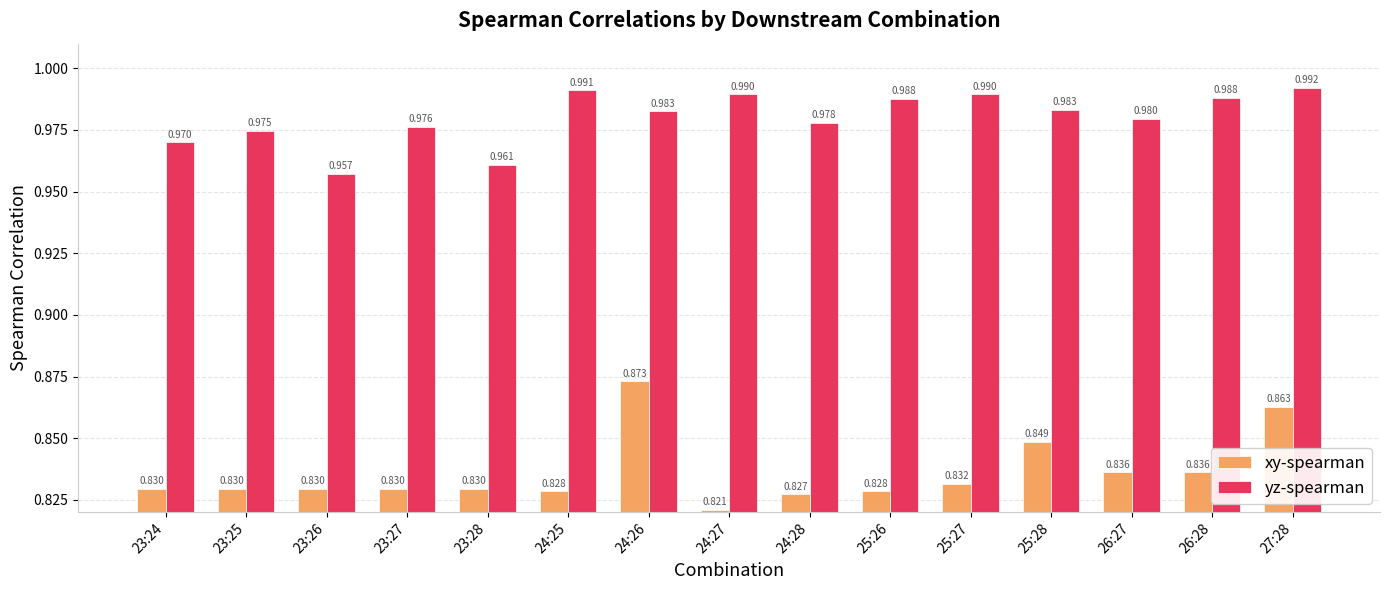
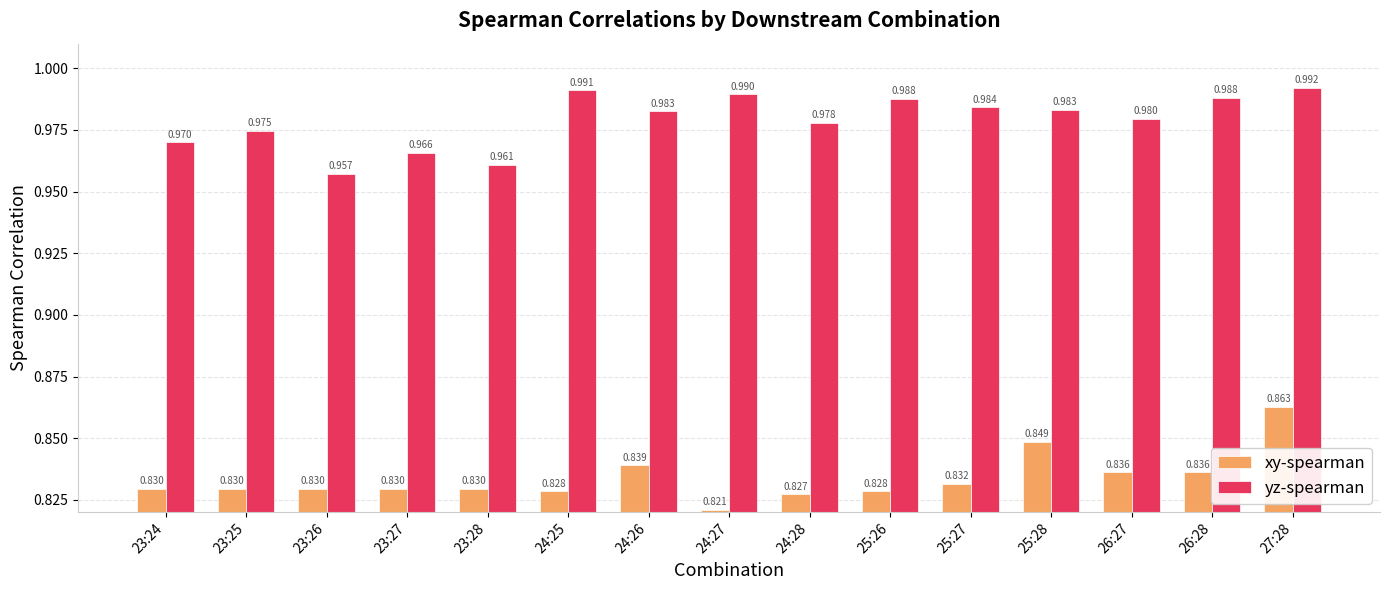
yz-spearman, 23:27: 0.976 -> 0.966
xy-spearman, 24:26: 0.873 -> 0.839
yz-spearman, 25:27: 0.990 -> 0.984
